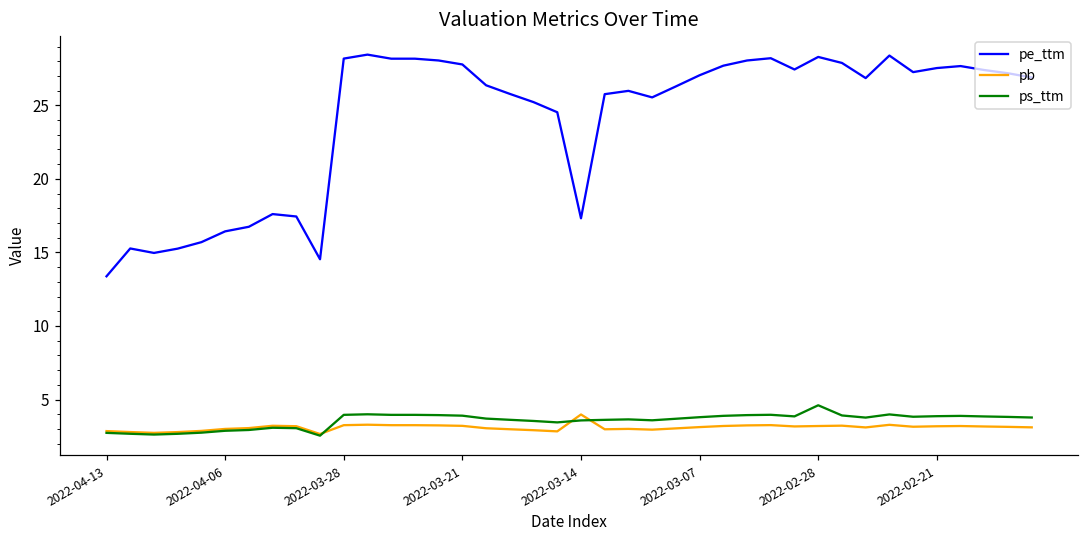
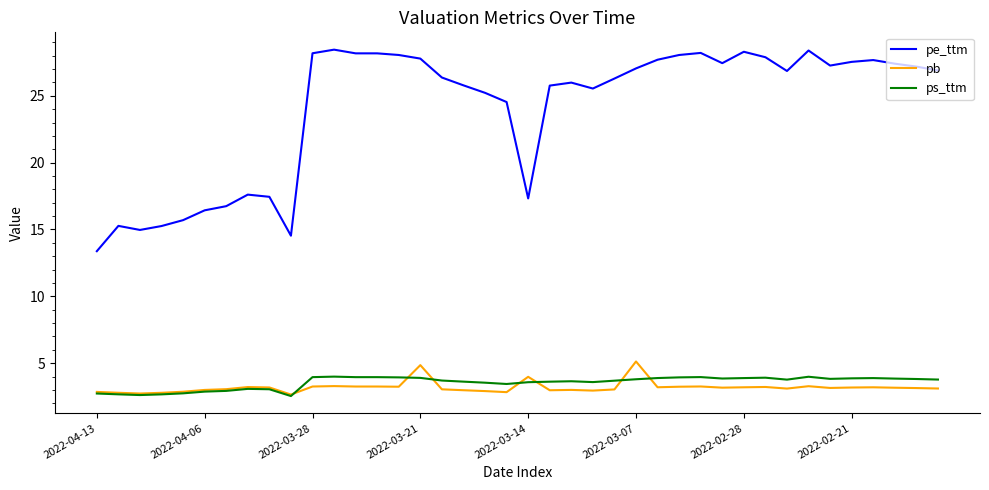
pb, 2022-03-21: 3.2 -> 4.9
pb, 2022-03-07: 3.1 -> 5.1
ps_ttm, 2022-02-28: 4.6 -> 3.9
